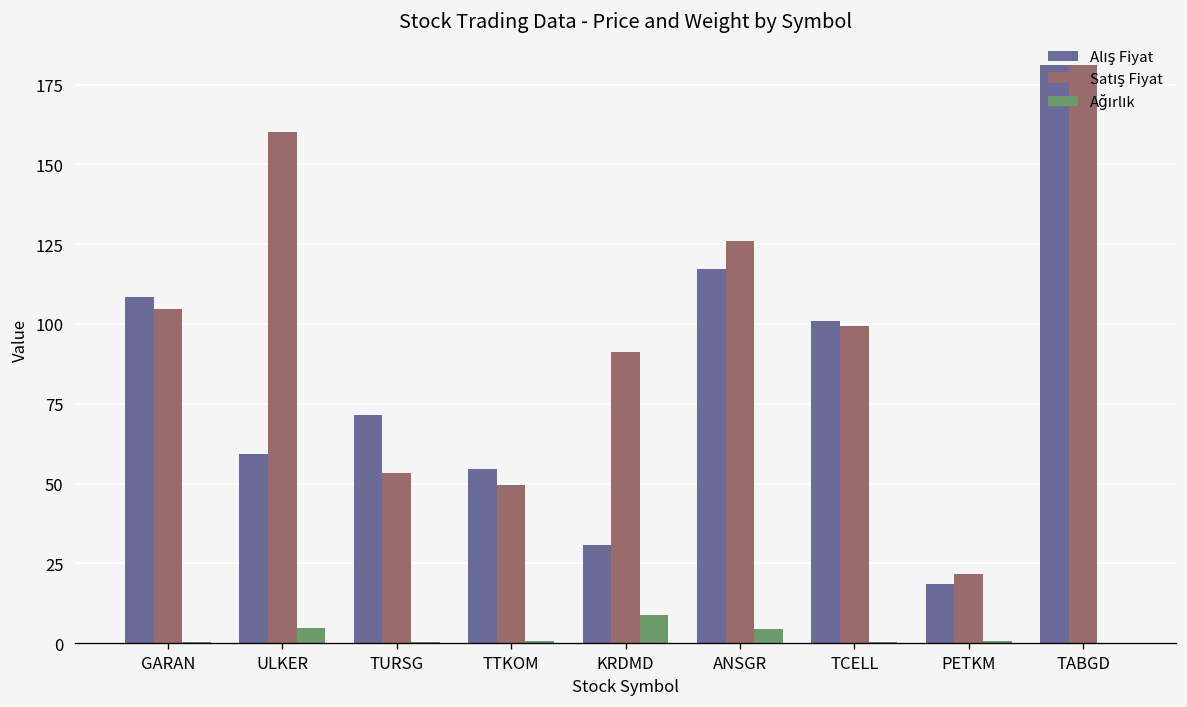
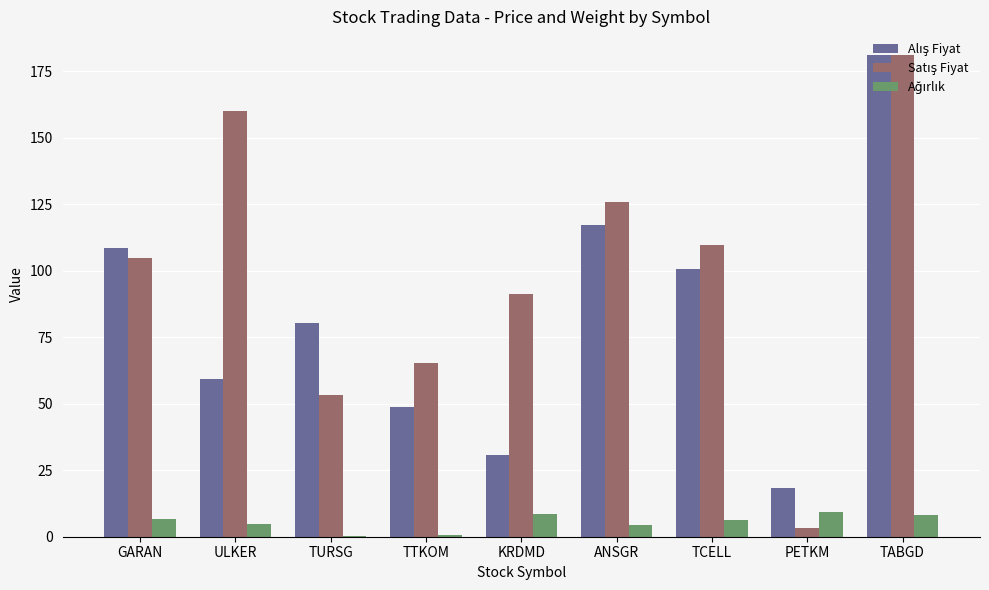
Ağırlık, GARAN: 0 -> 7
Alış Fiyat, TURSG: 72 -> 81
Alış Fiyat, TTKOM: 54 -> 49
Satış Fiyat, TTKOM: 50 -> 65
Satış Fiyat, TCELL: 99 -> 110
Ağırlık, TCELL: 0 -> 6
Satış Fiyat, PETKM: 22 -> 3
Ağırlık, PETKM: 1 -> 9
Ağırlık, TABGD: 0 -> 8
